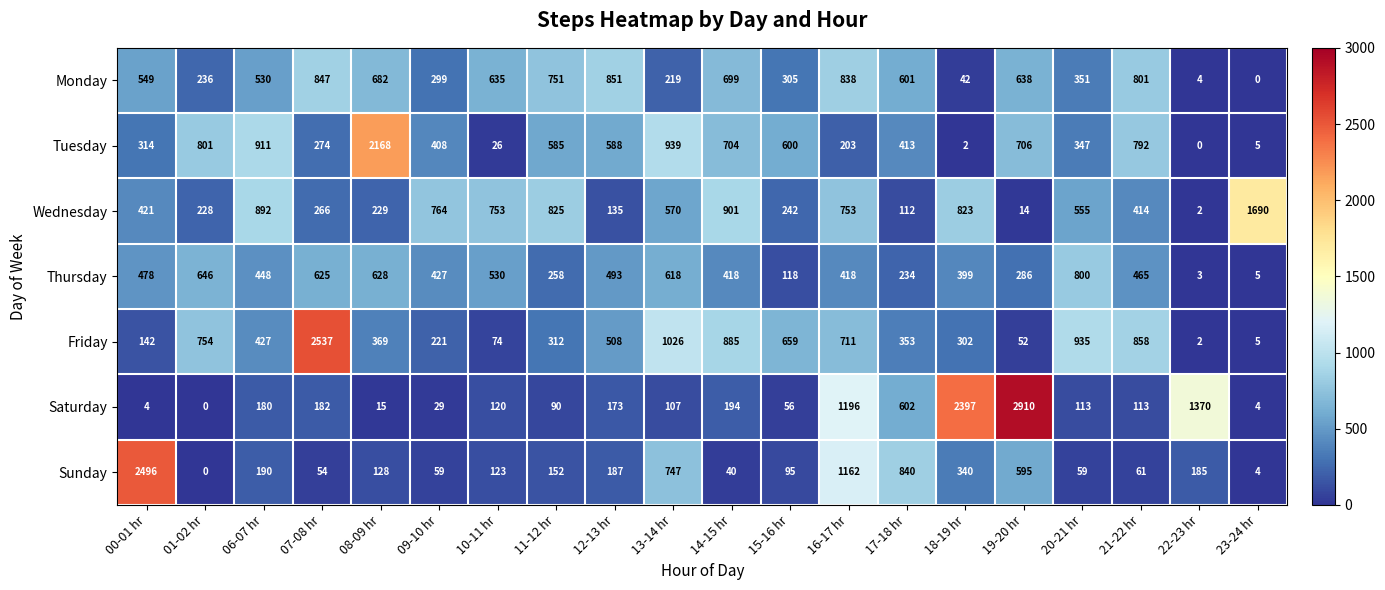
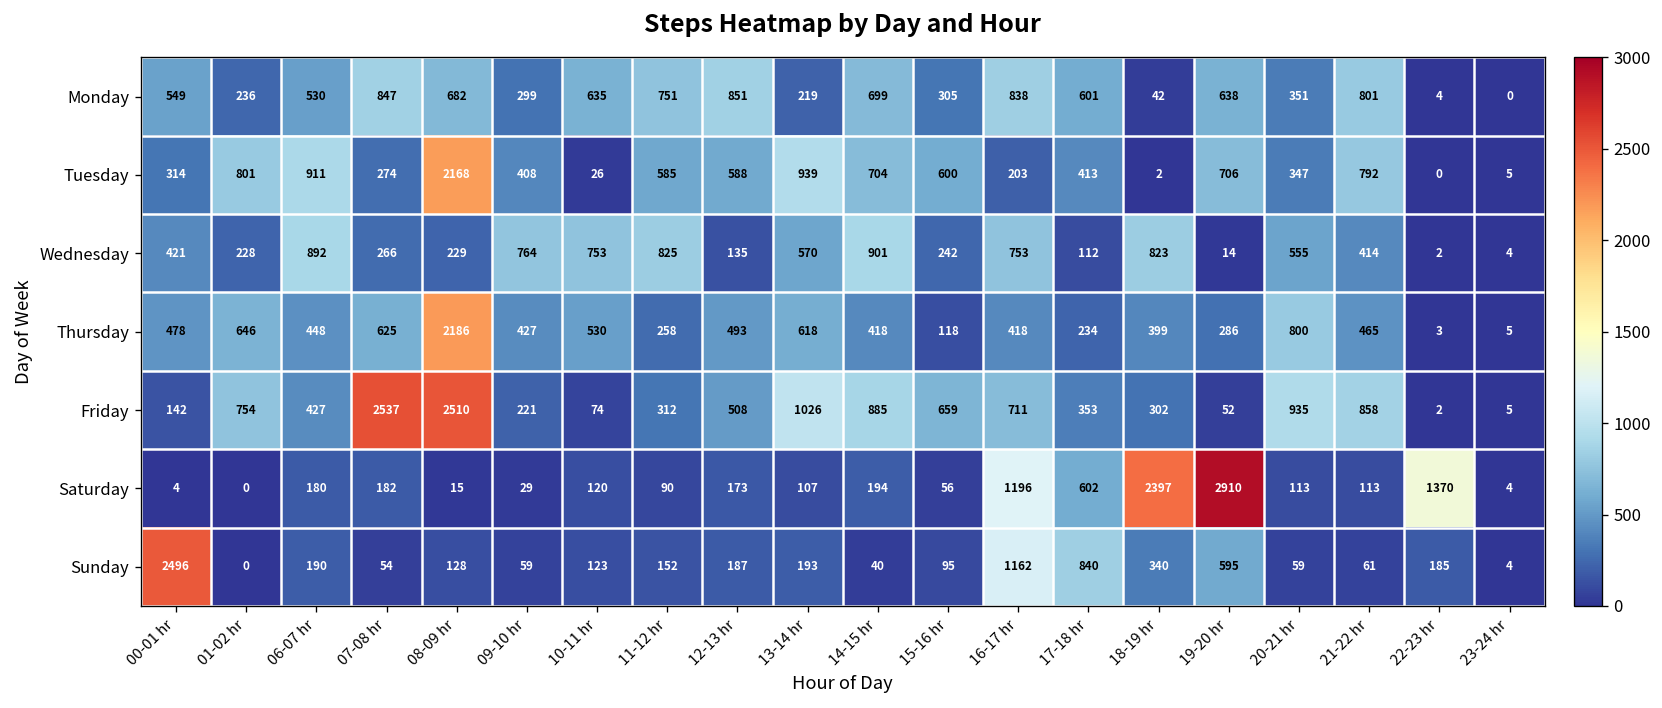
Wednesday, 23-24 hr: 1690 -> 4
Thursday, 08-09 hr: 628 -> 2186
Friday, 08-09 hr: 369 -> 2510
Sunday, 13-14 hr: 747 -> 193
